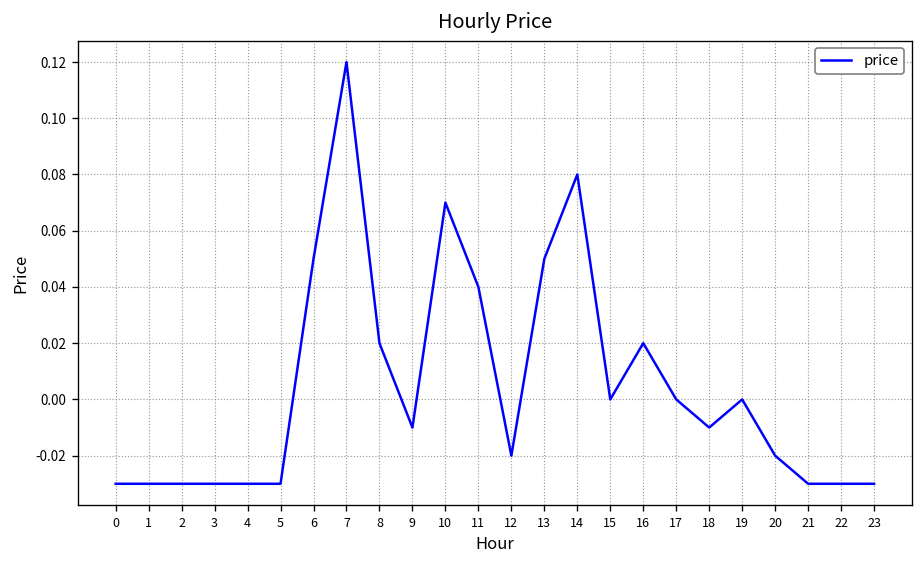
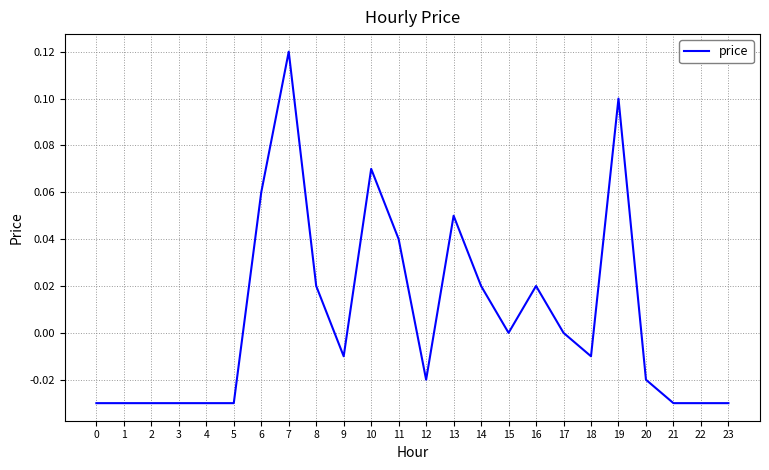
6: 0.05 -> 0.06
14: 0.08 -> 0.02
19: 0.0 -> 0.1
